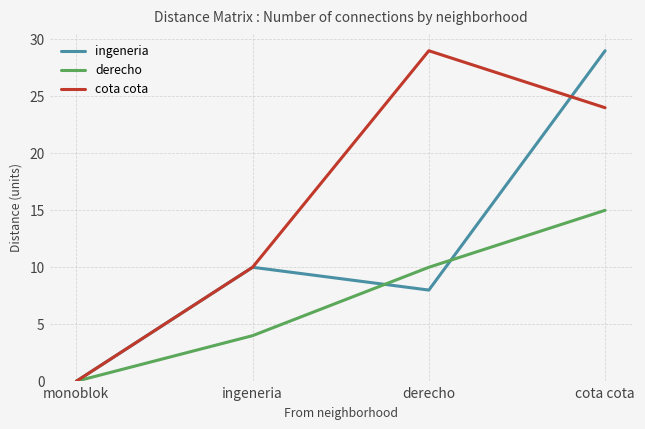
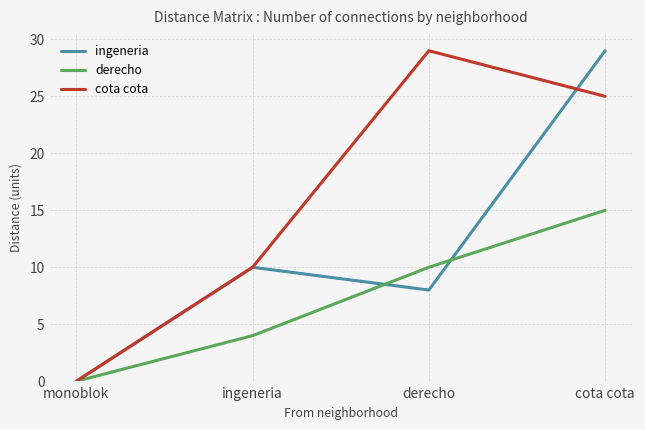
cota cota, cota cota: 24 -> 25
